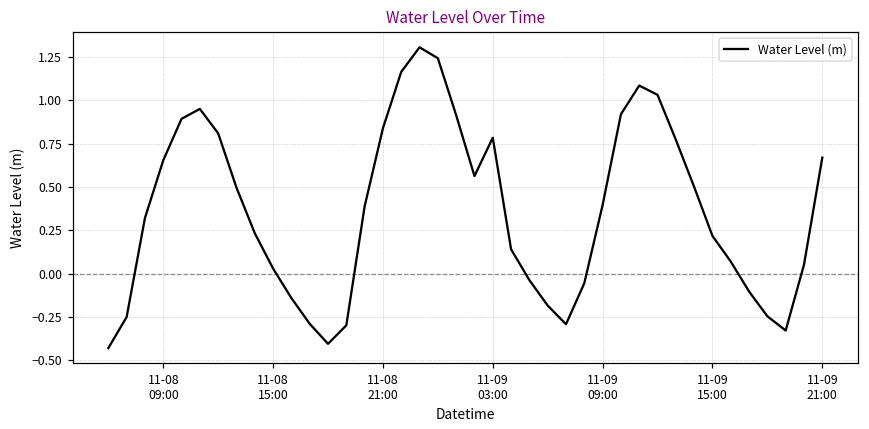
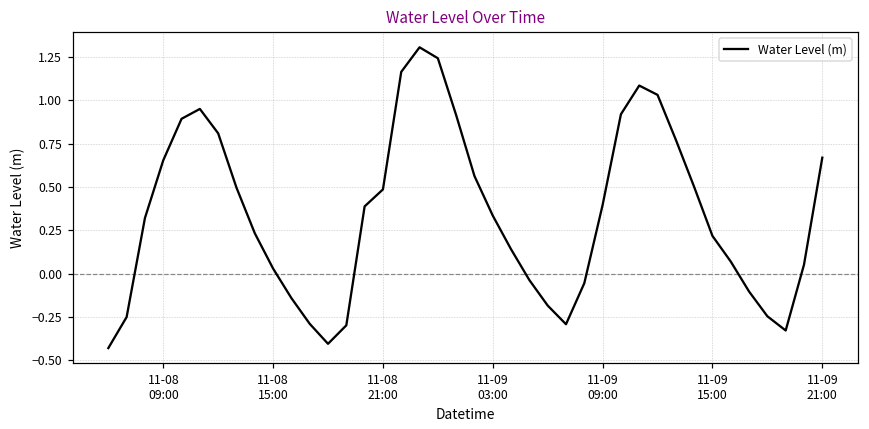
11-08 21:00: 0.84 -> 0.49
11-09 03:00: 0.78 -> 0.33
